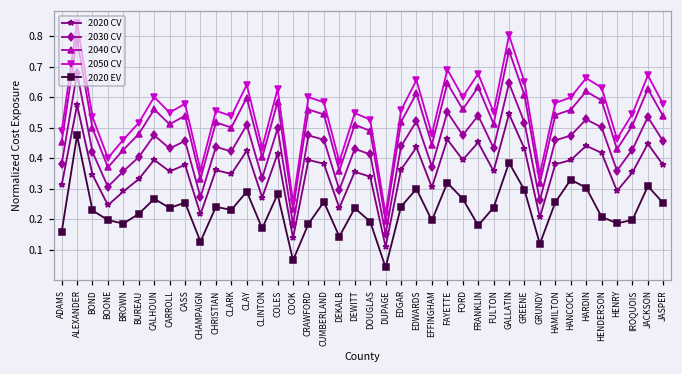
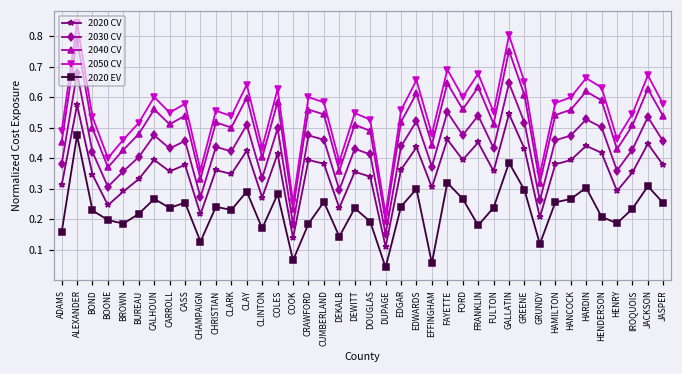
2020 EV, EFFINGHAM: 0.20 -> 0.06
2020 EV, HANCOCK: 0.33 -> 0.27
2020 EV, IROQUOIS: 0.20 -> 0.24
